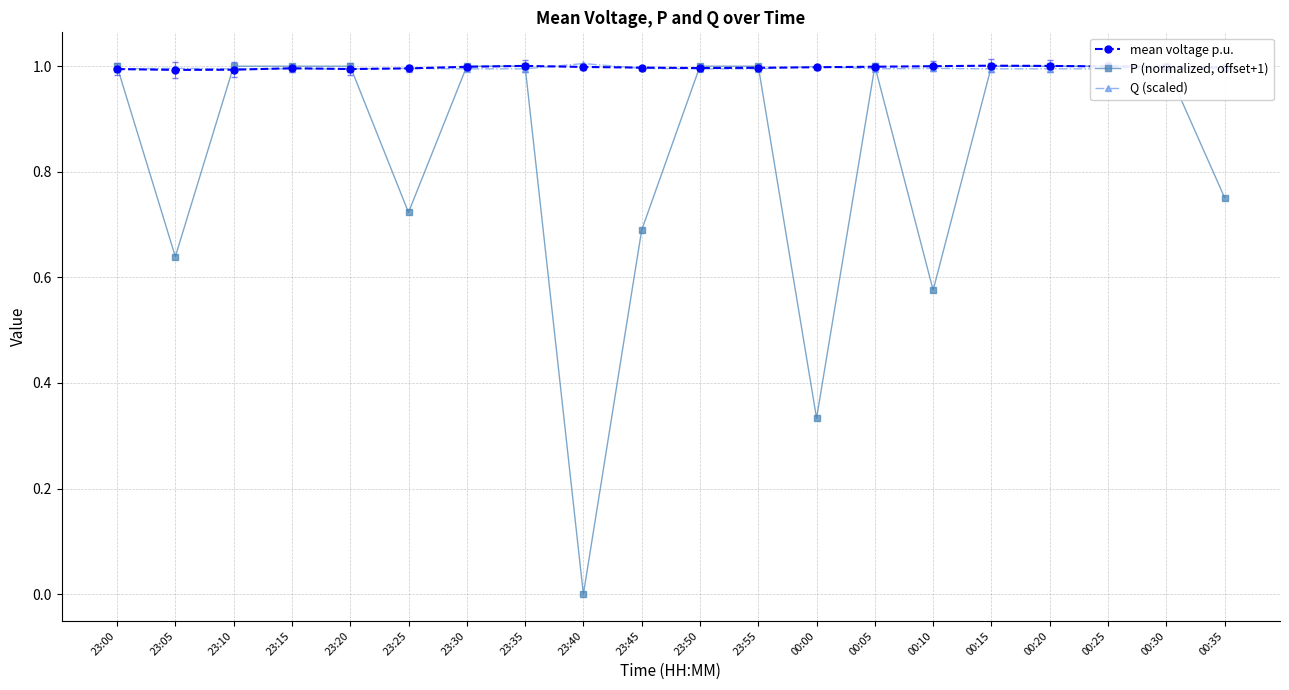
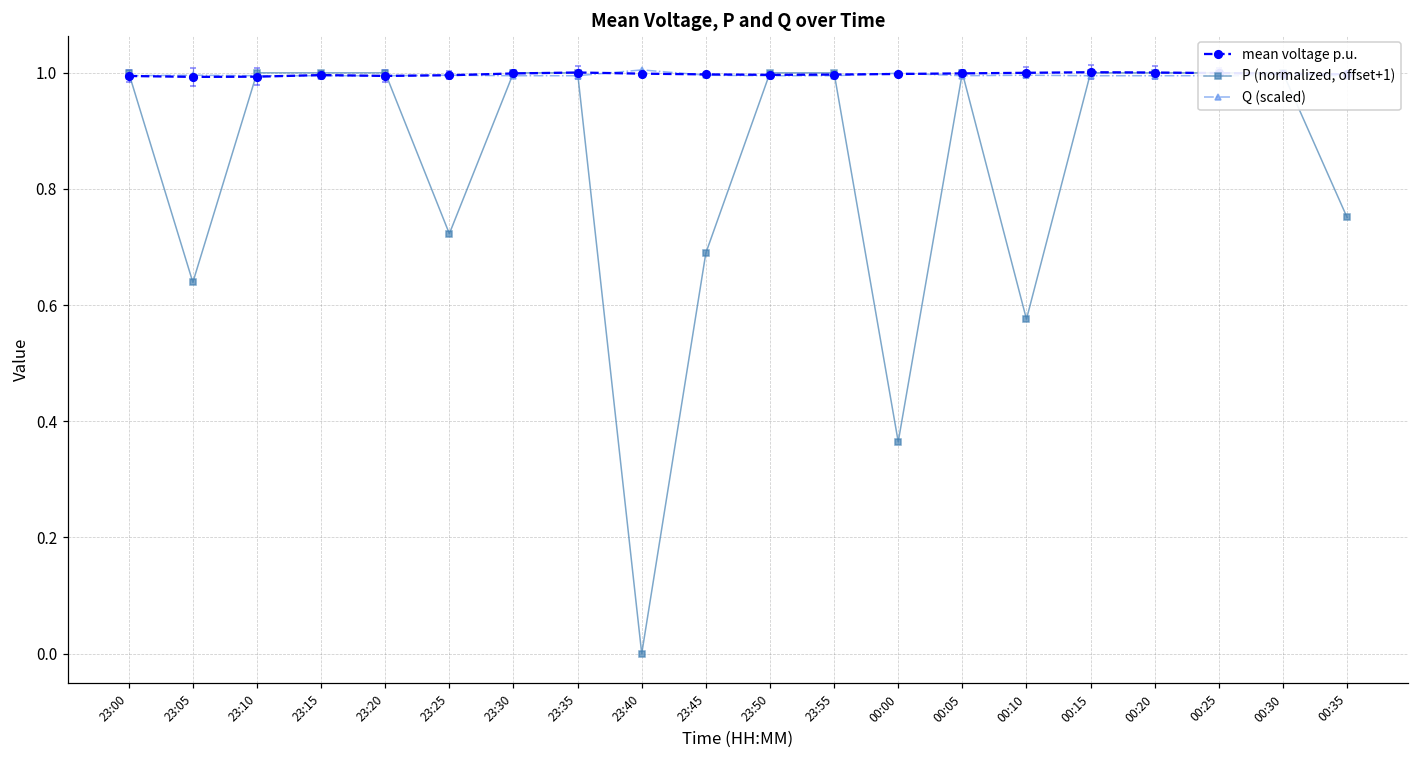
P (normalized, offset+1), 00:00: 0.33 -> 0.36
